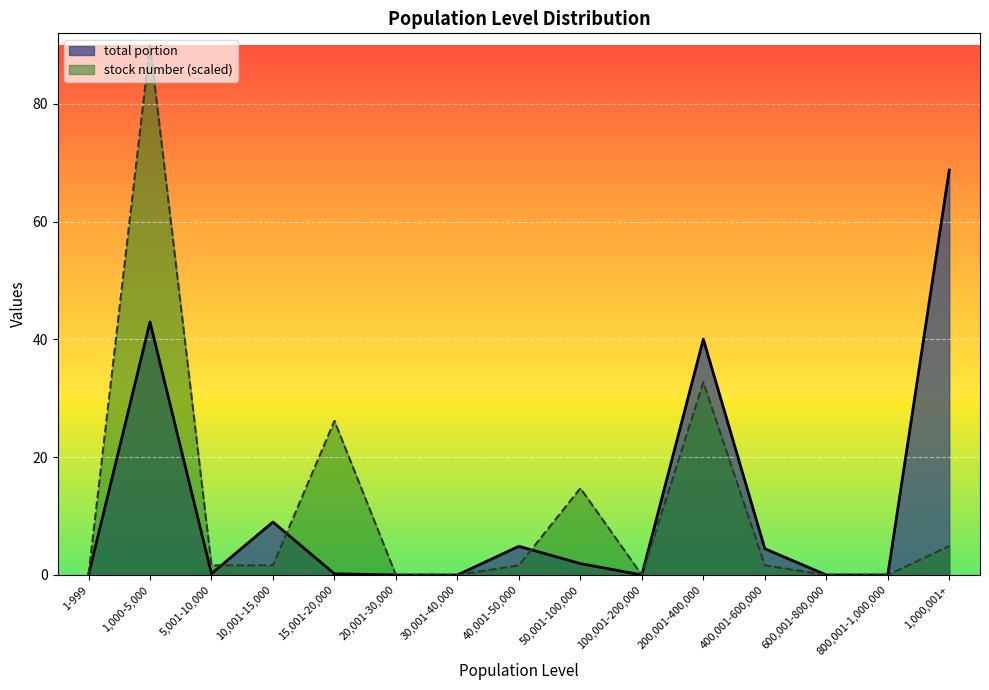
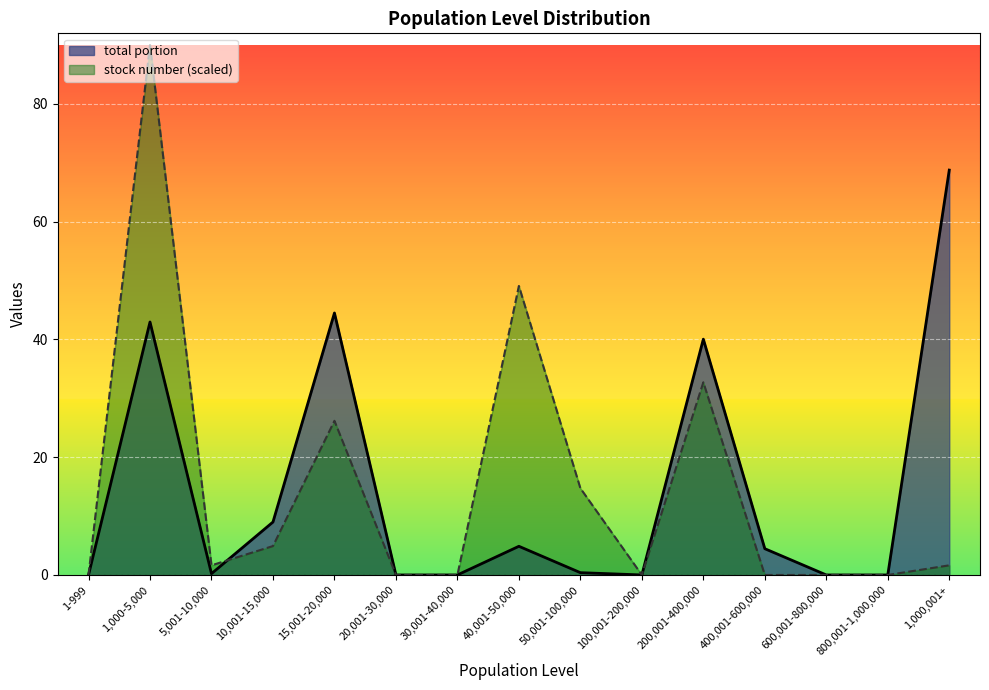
stock number (scaled), 10,001-15,000: 2 -> 5
total portion, 15,001-20,000: 0 -> 45
stock number (scaled), 40,001-50,000: 2 -> 49
total portion, 50,001-100,000: 2 -> 0
stock number (scaled), 400,001-600,000: 2 -> 0
stock number (scaled), 1,000,001+: 5 -> 2
